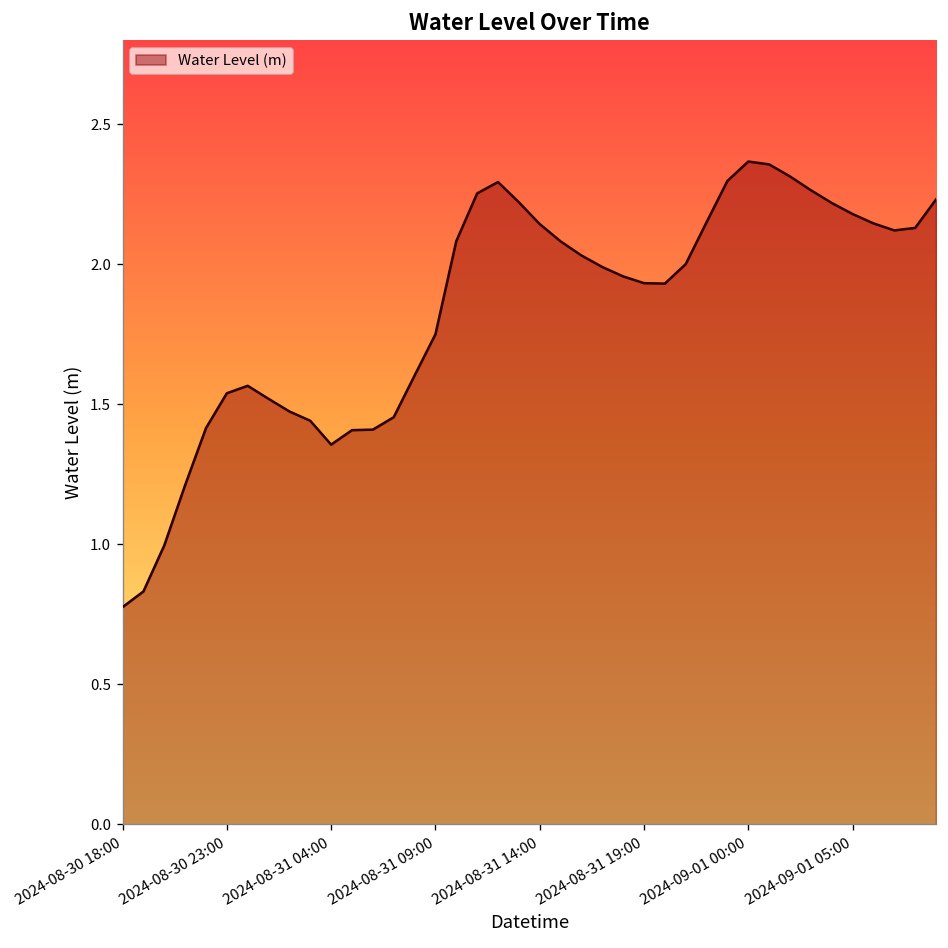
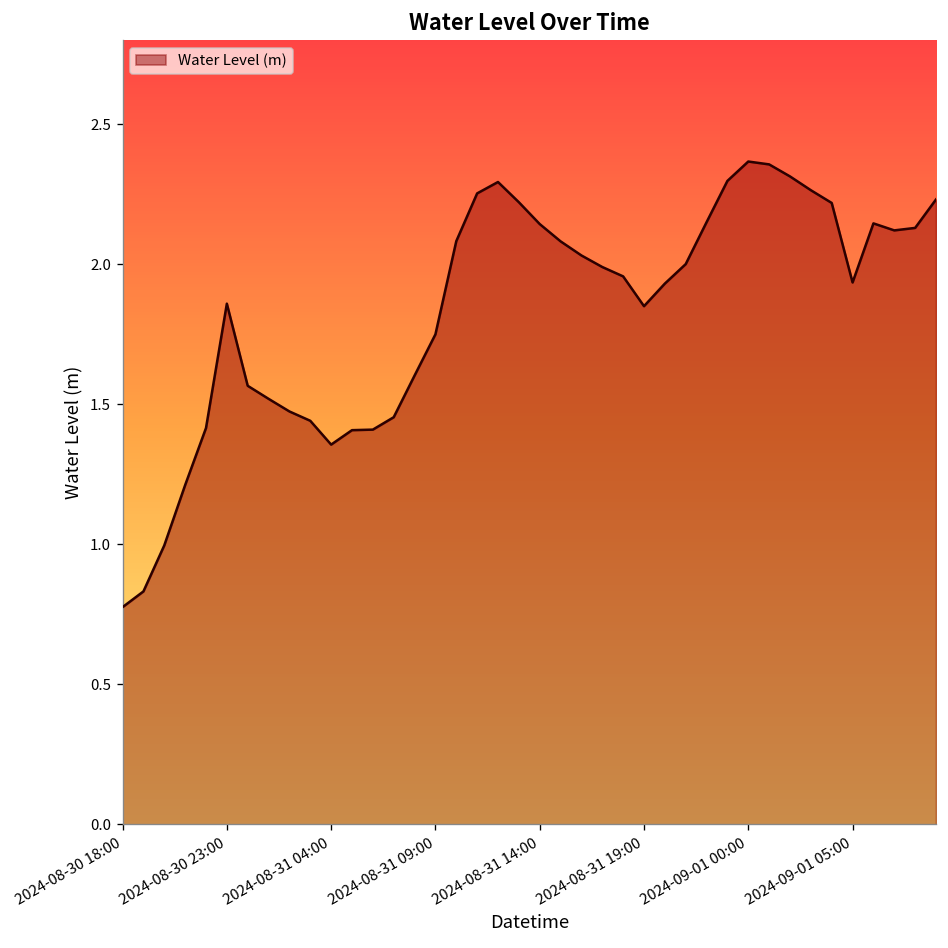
2024-08-30 23:00: 1.54 -> 1.86
2024-08-31 19:00: 1.93 -> 1.85
2024-09-01 05:00: 2.18 -> 1.93
